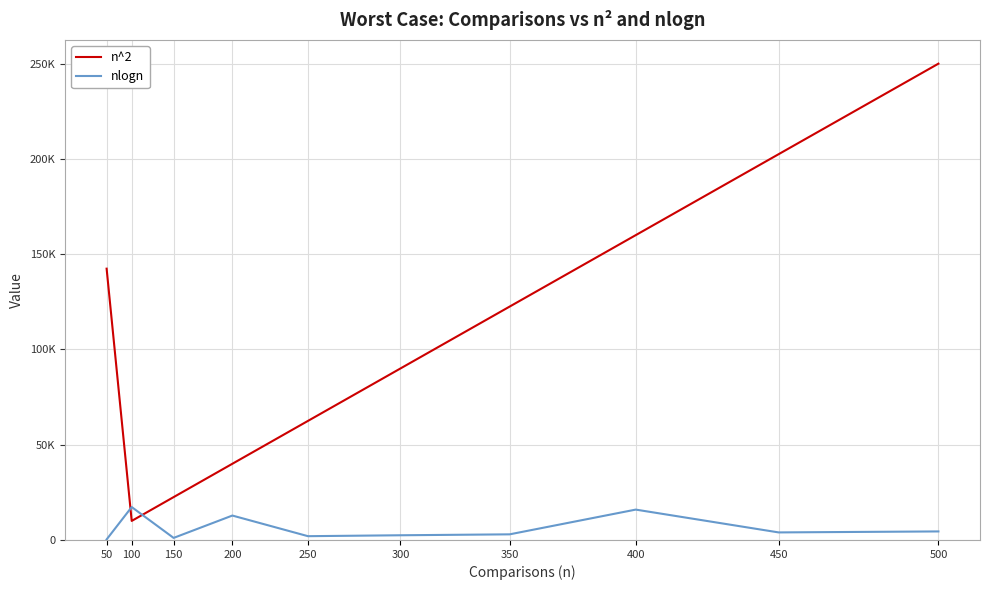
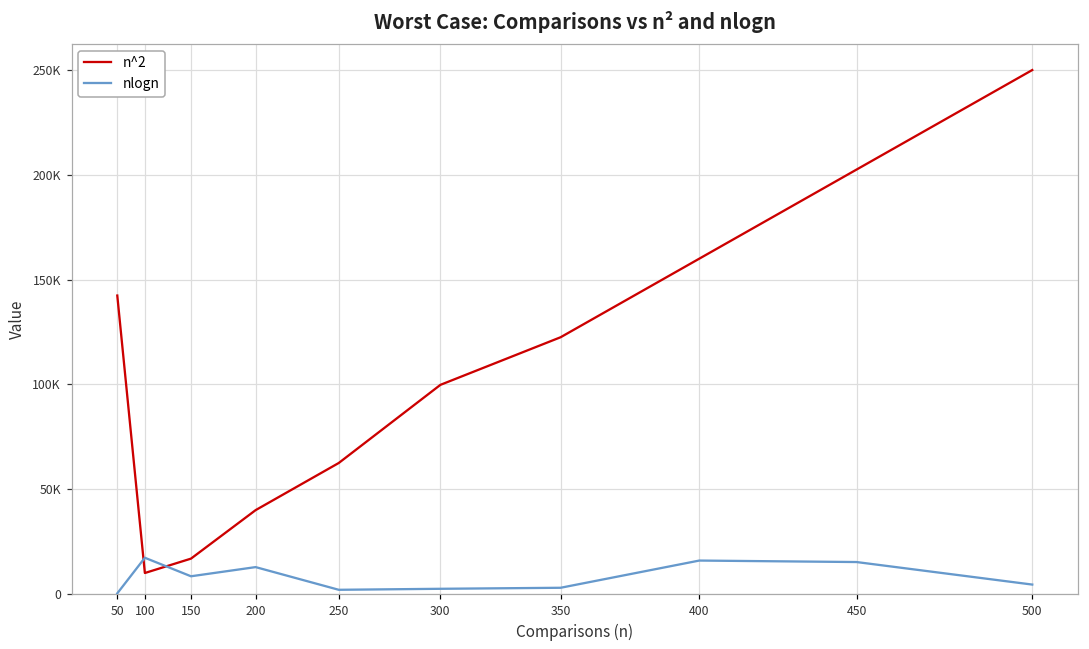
n^2, 150: 23000 -> 17000
nlogn, 150: 1000 -> 8000
n^2, 300: 90000 -> 100000
nlogn, 450: 4000 -> 15000
